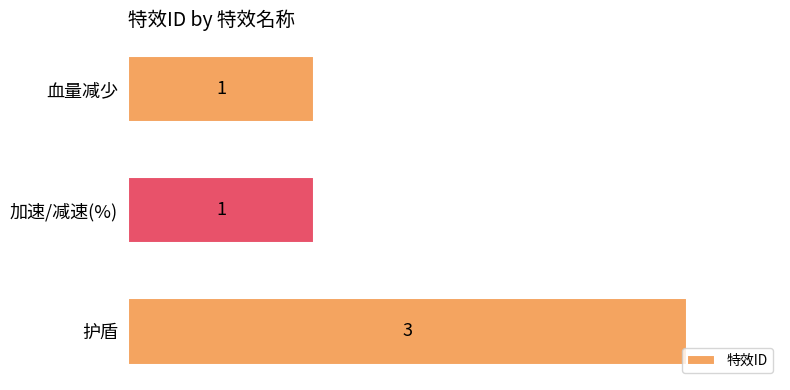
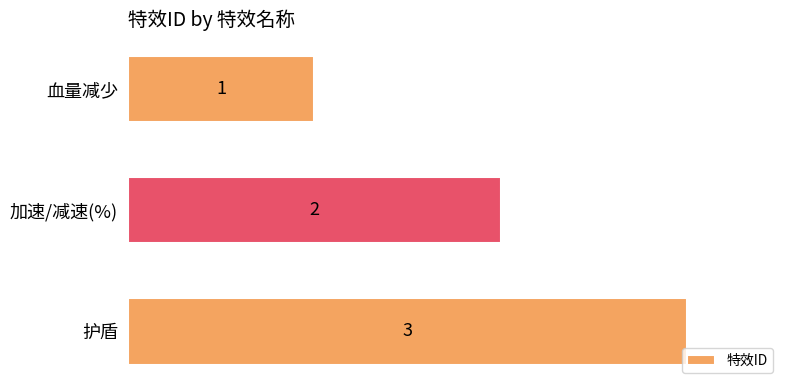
加速/减速(%): 1 -> 2
